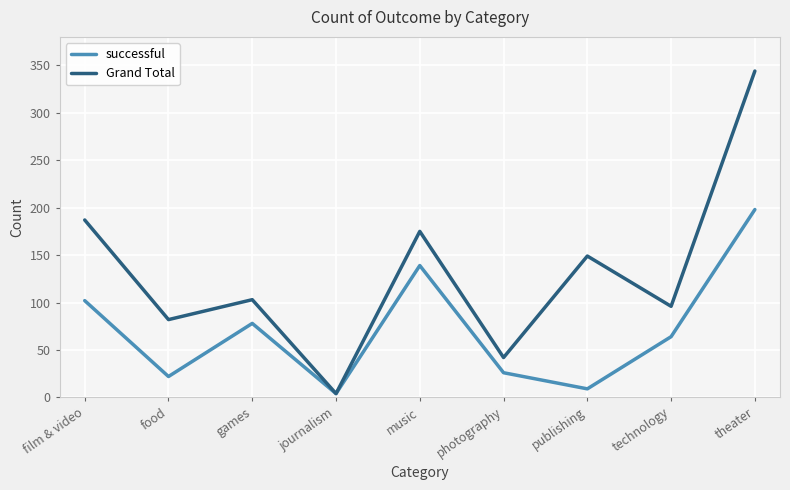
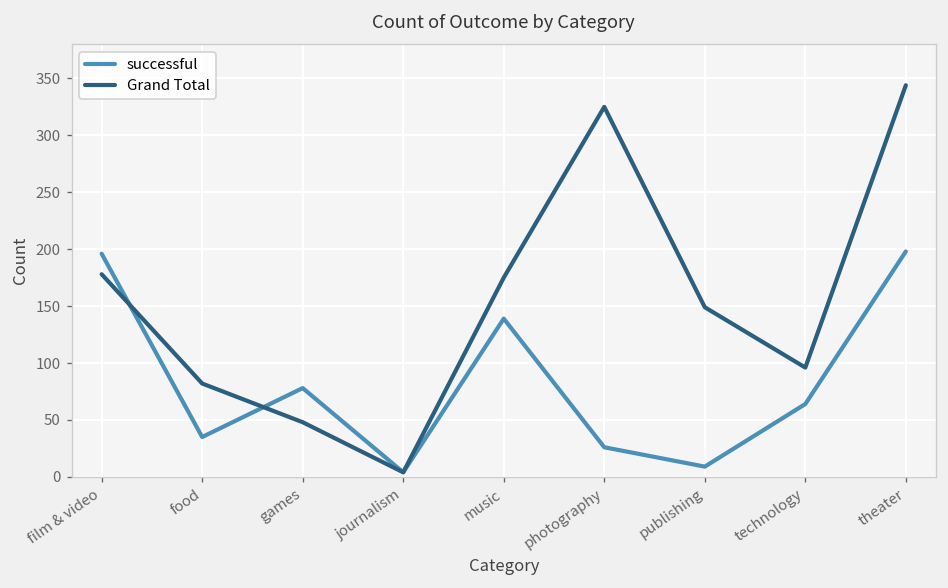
successful, film & video: 100 -> 200
Grand Total, film & video: 190 -> 180
successful, food: 20 -> 40
Grand Total, games: 100 -> 50
Grand Total, photography: 40 -> 330
